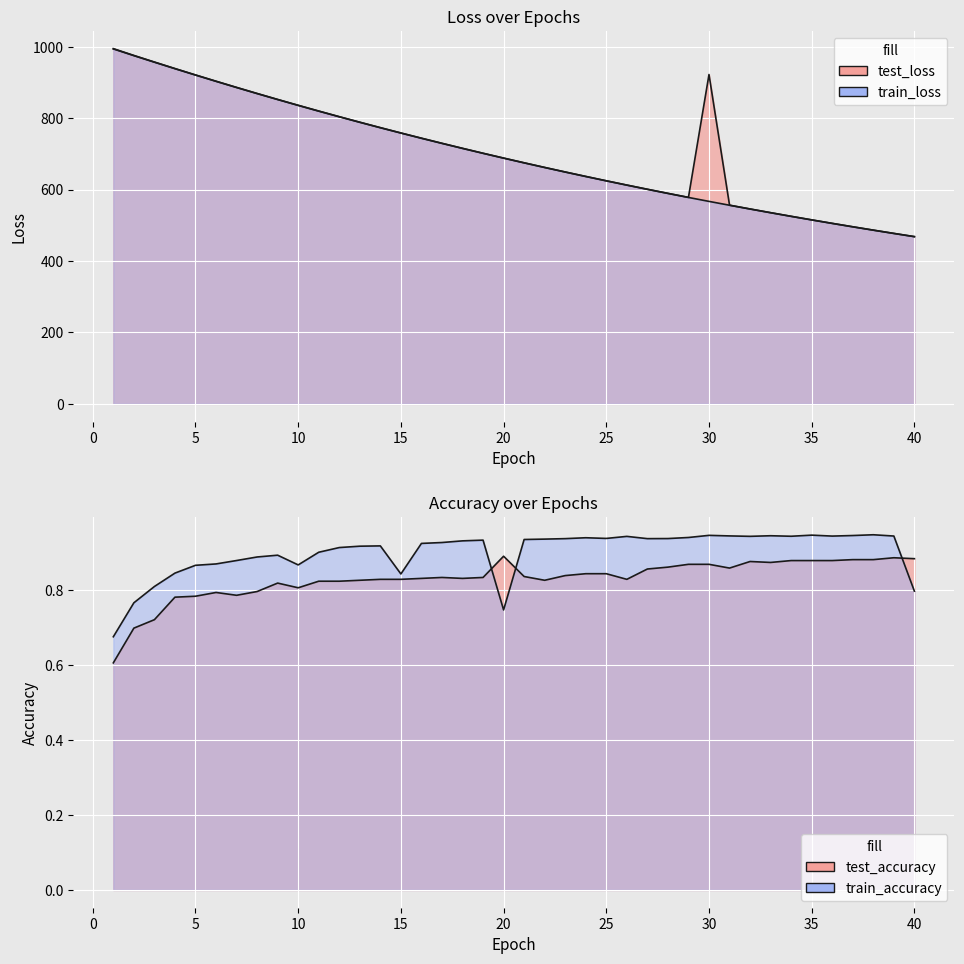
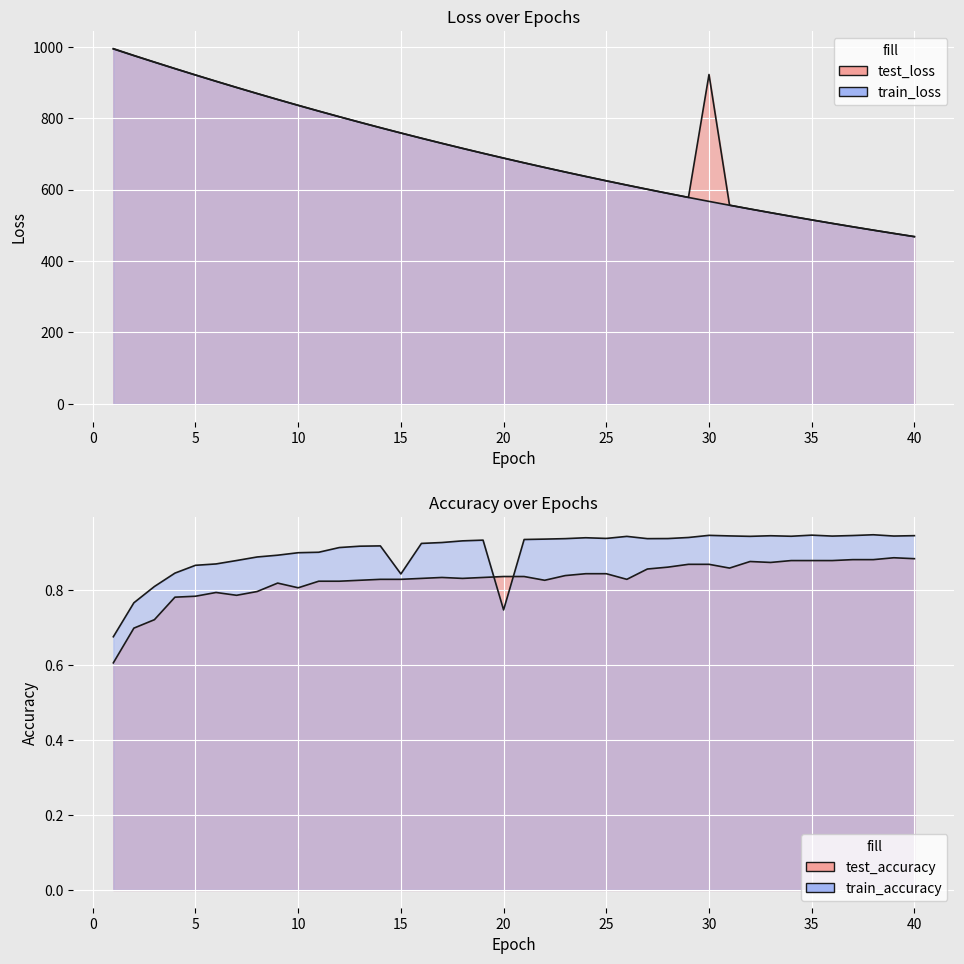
Accuracy over Epochs, train_accuracy, 10: 0.87 -> 0.90
Accuracy over Epochs, test_accuracy, 20: 0.89 -> 0.84
Accuracy over Epochs, train_accuracy, 40: 0.80 -> 0.94
